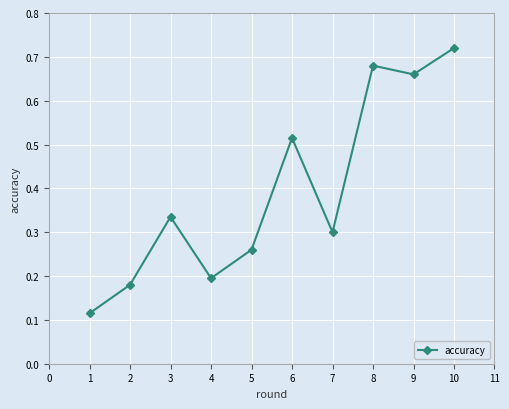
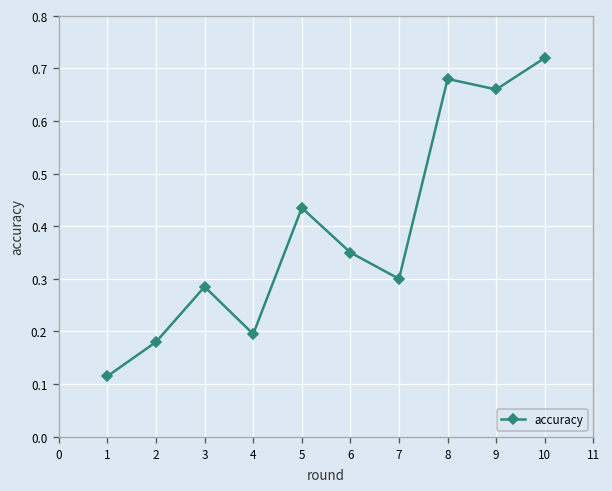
3: 0.34 -> 0.29
5: 0.26 -> 0.44
6: 0.52 -> 0.35
